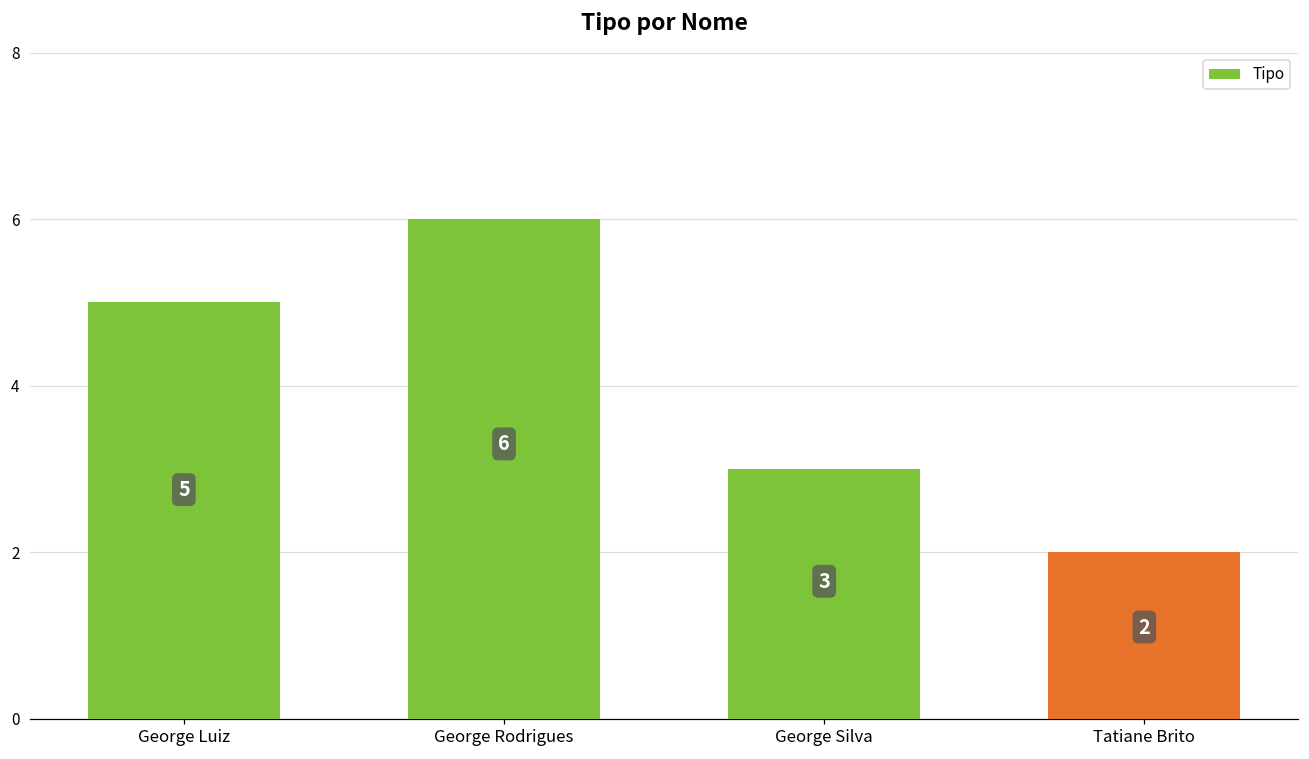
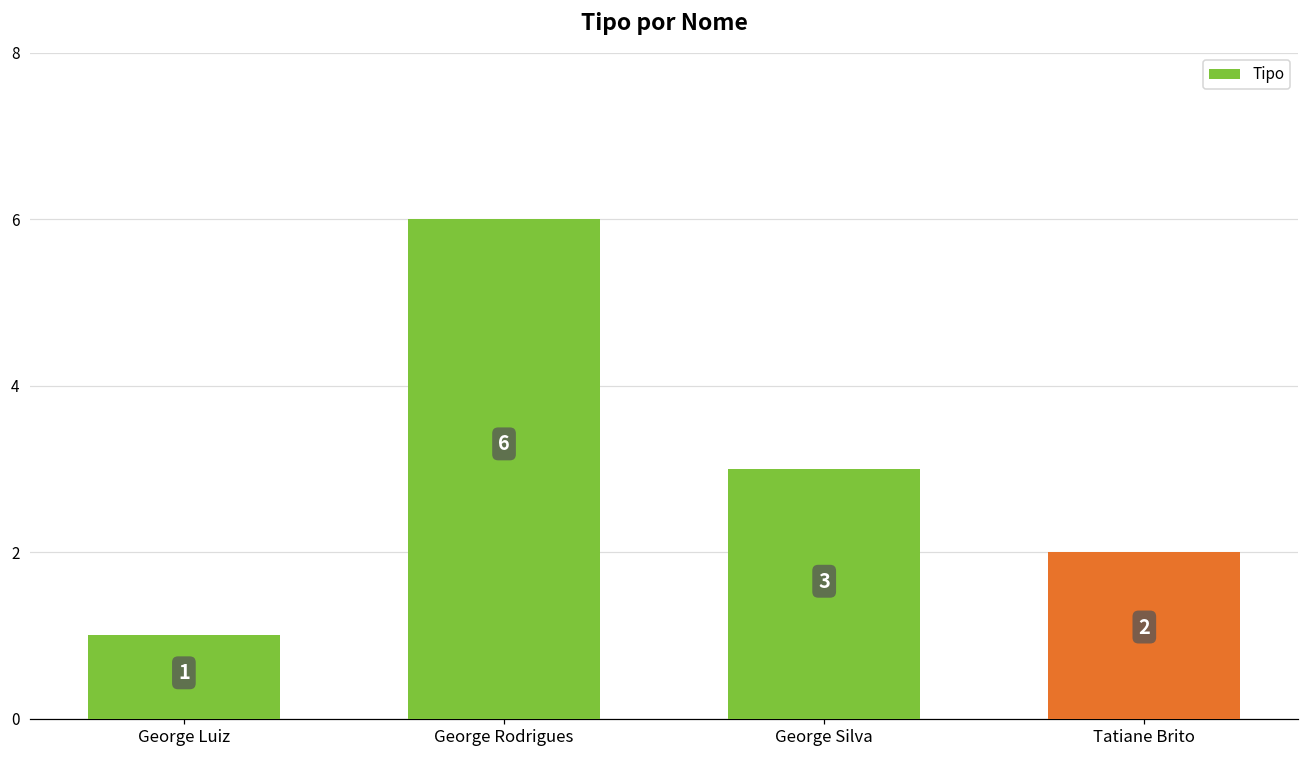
George Luiz: 5 -> 1
